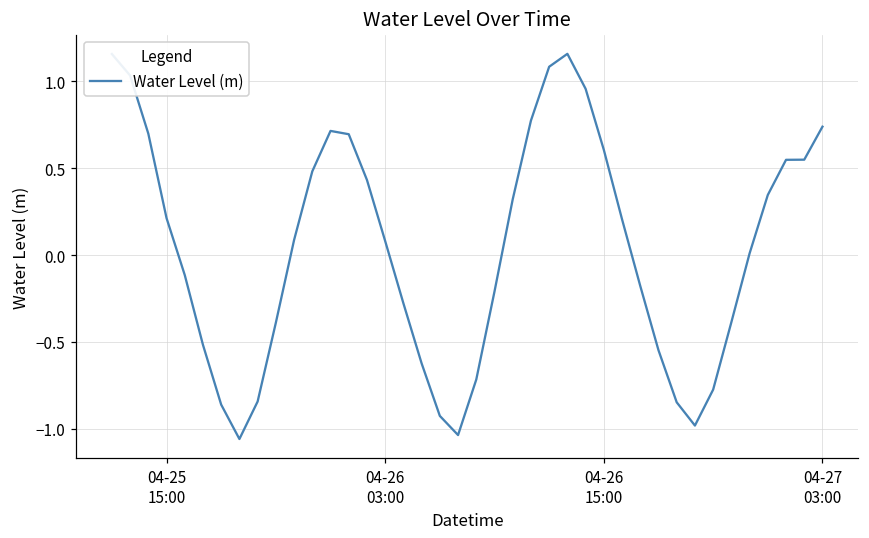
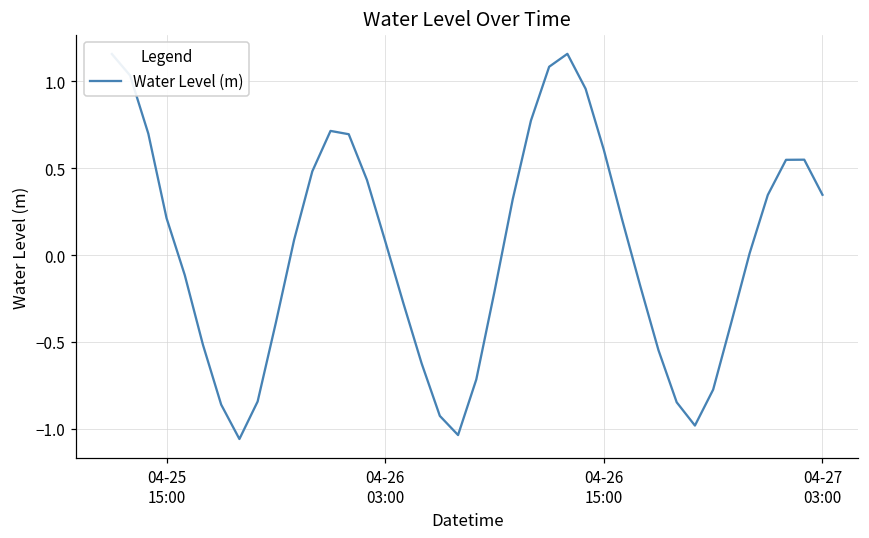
04-27 03:00: 0.74 -> 0.35
